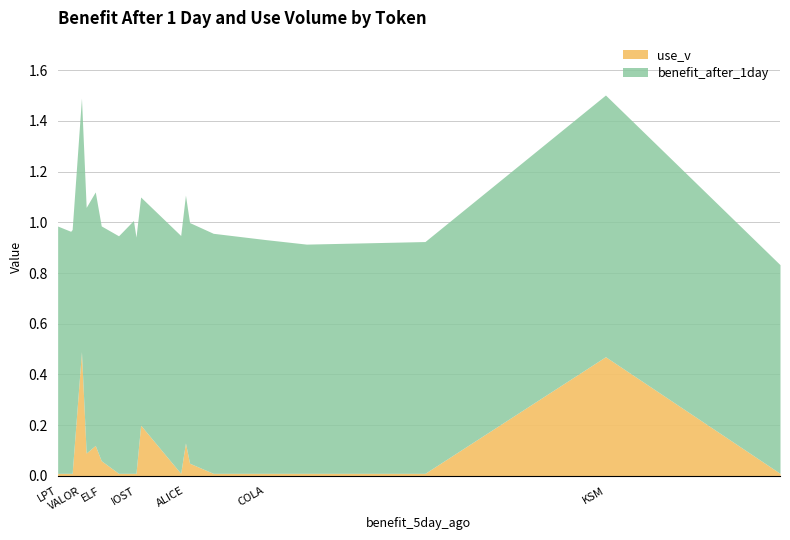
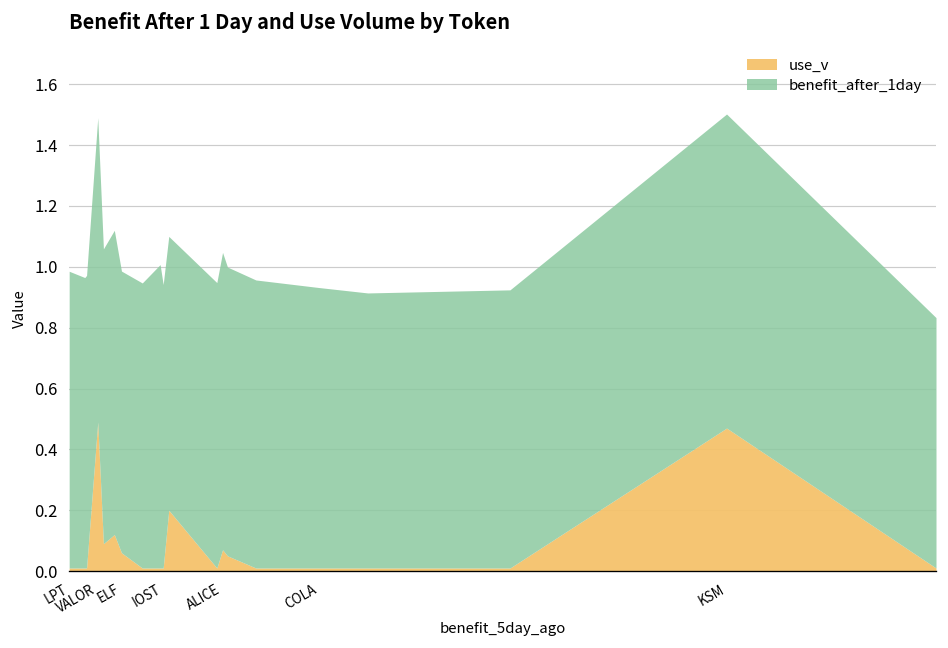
use_v, ALICE: 0.13 -> 0.07
